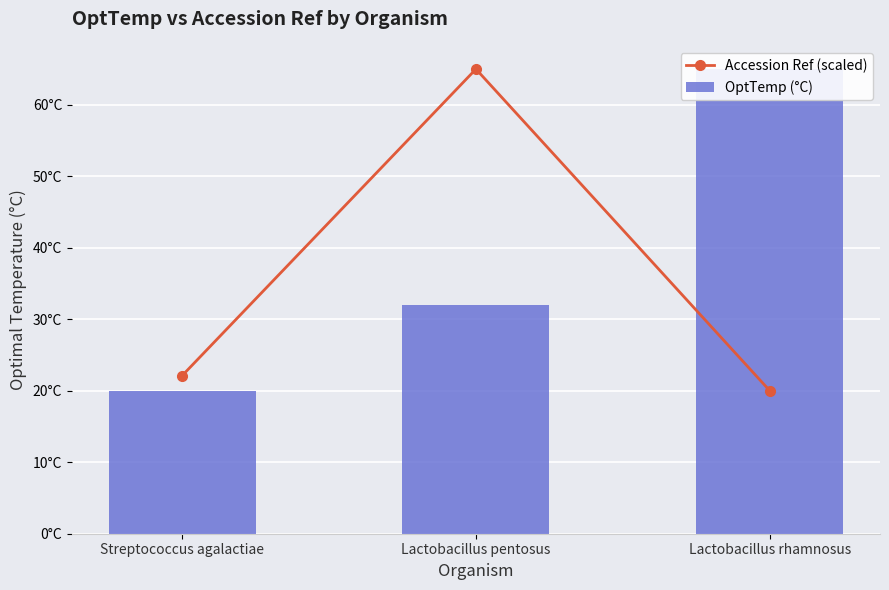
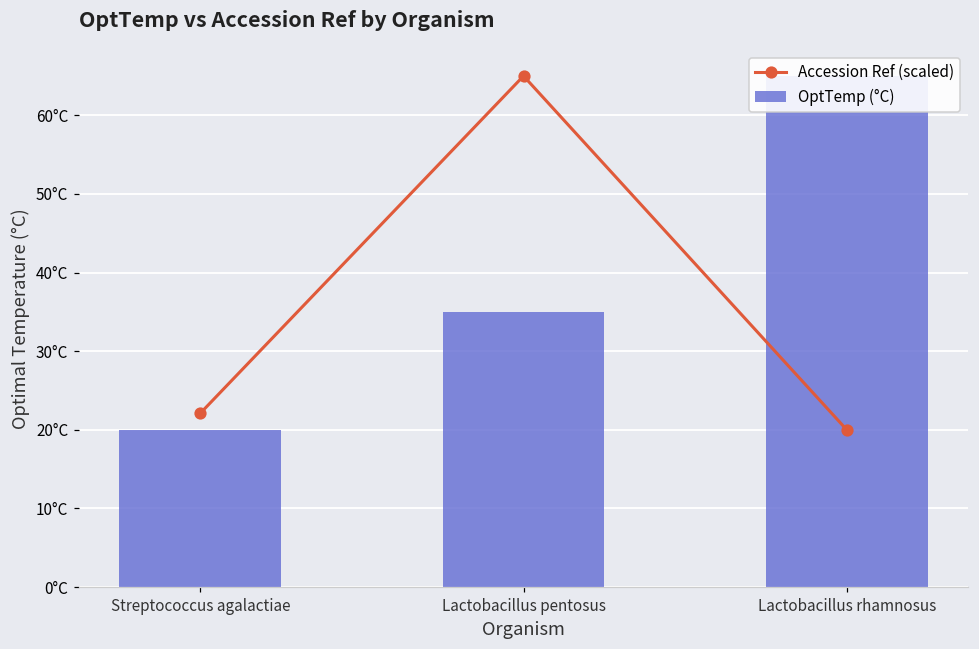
OptTemp (°C), Lactobacillus pentosus: 32°C -> 35°C
